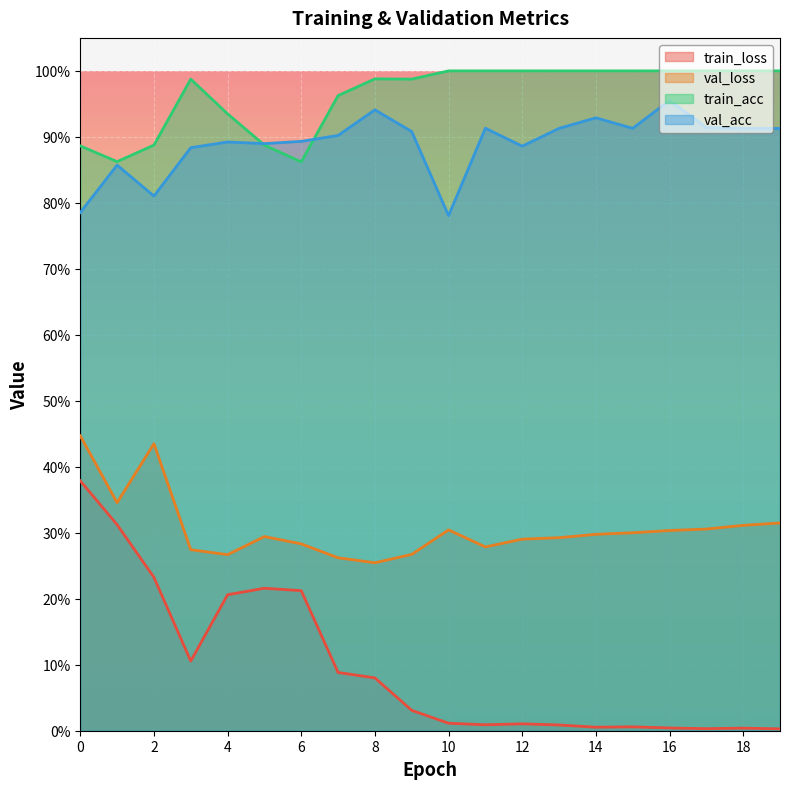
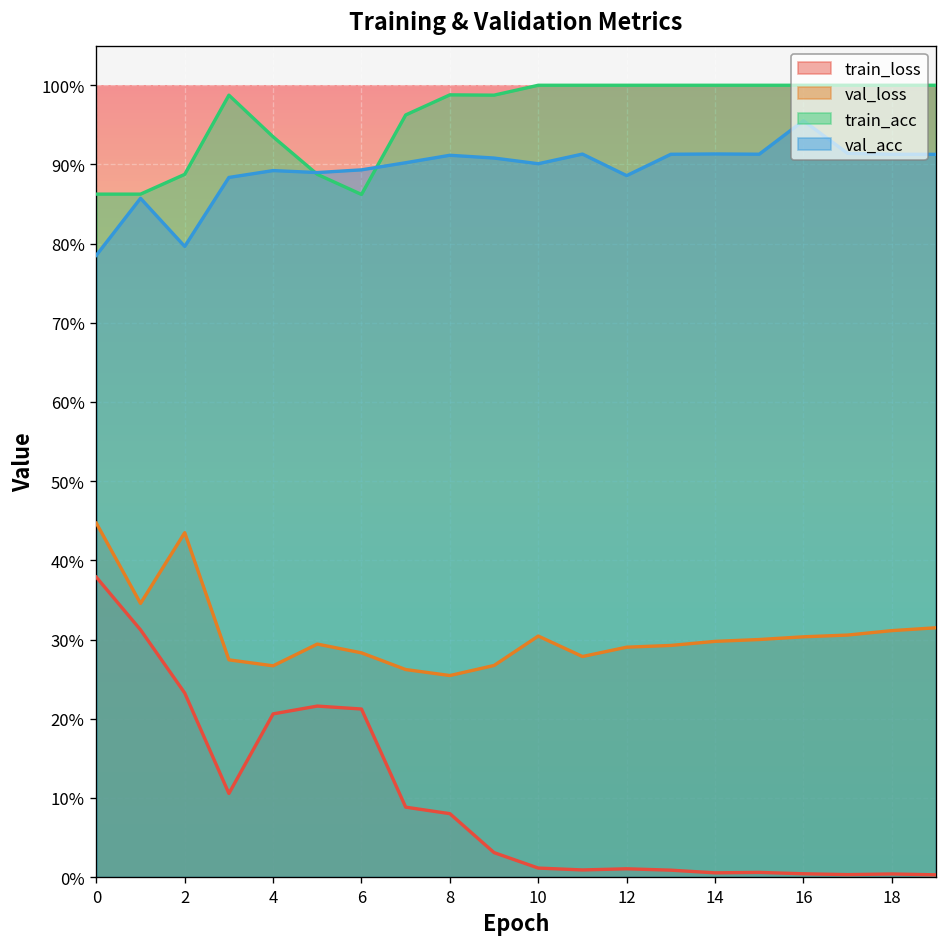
train_acc, 0: 89% -> 86%
val_acc, 2: 81% -> 80%
val_acc, 8: 94% -> 91%
val_acc, 10: 78% -> 90%
val_acc, 14: 93% -> 91%
